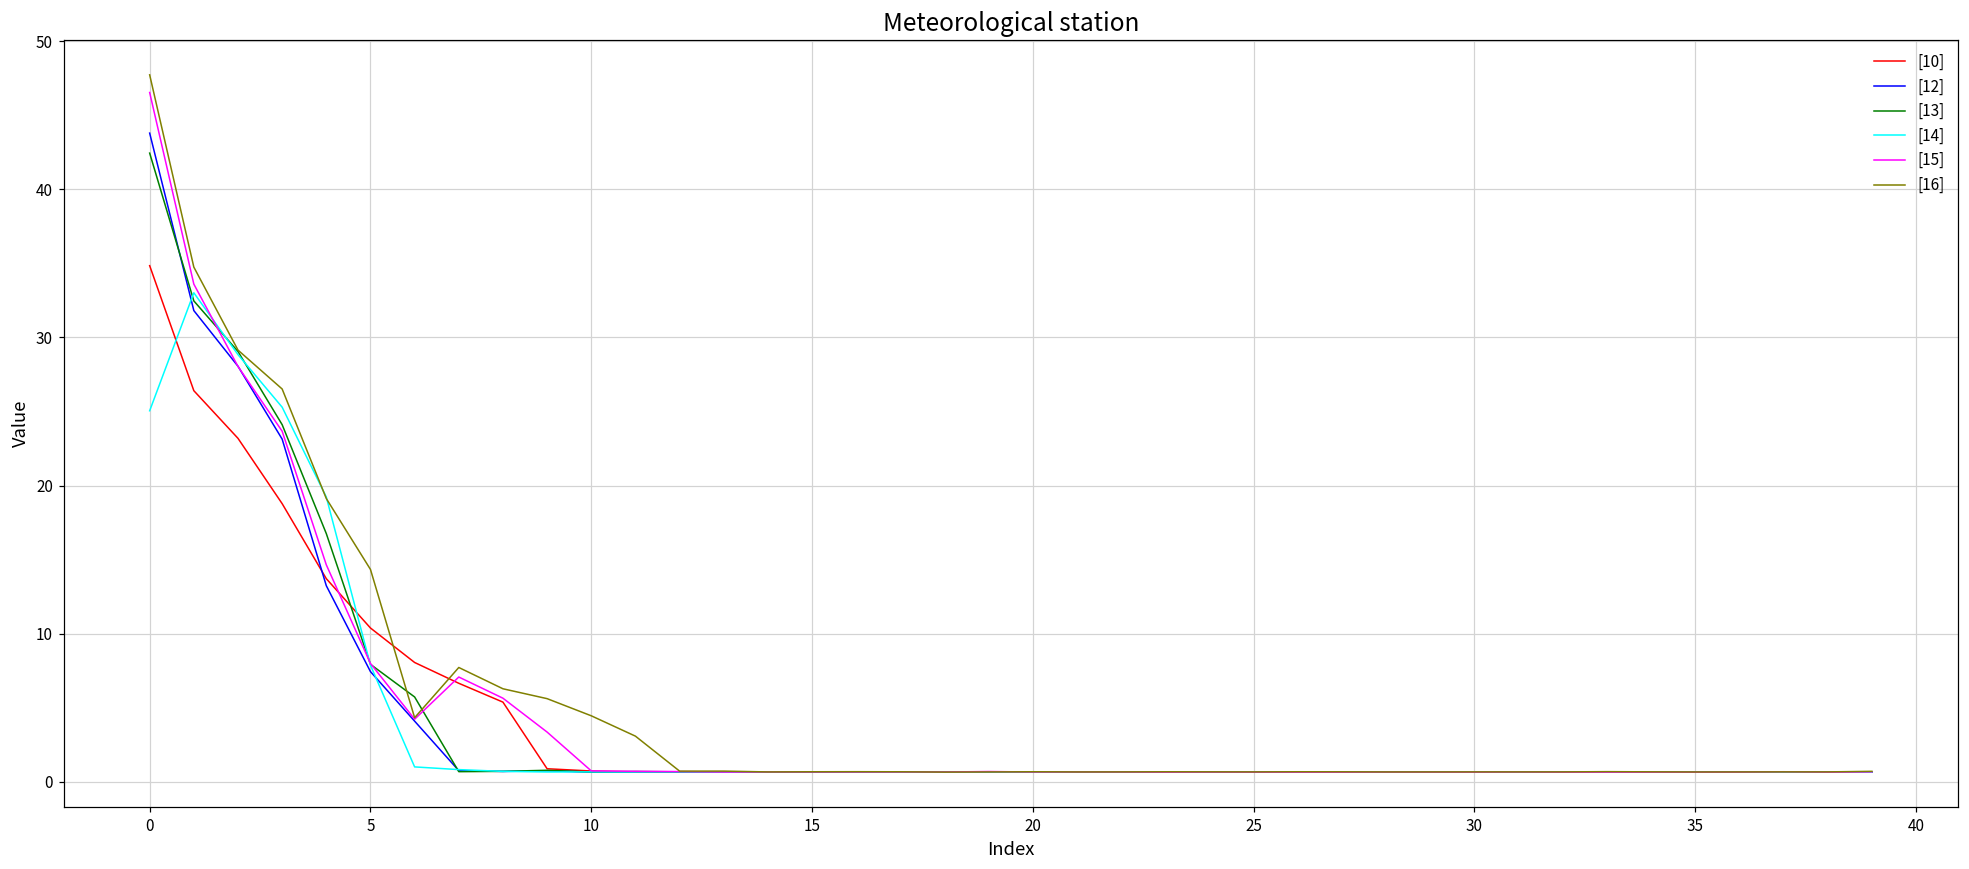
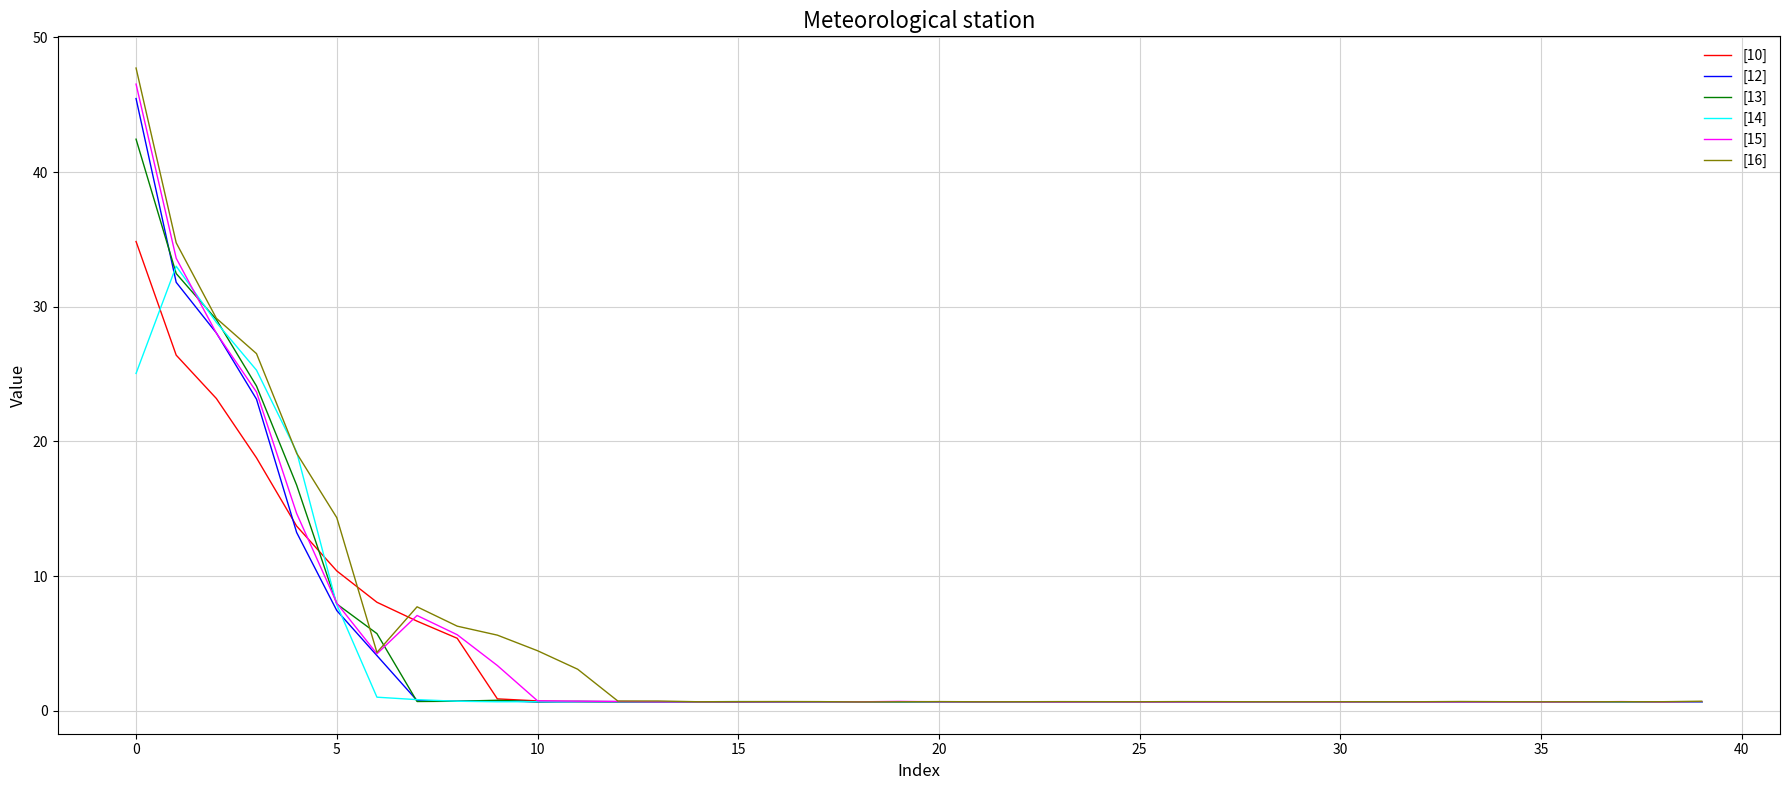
[12], 0: 43.8 -> 45.5
